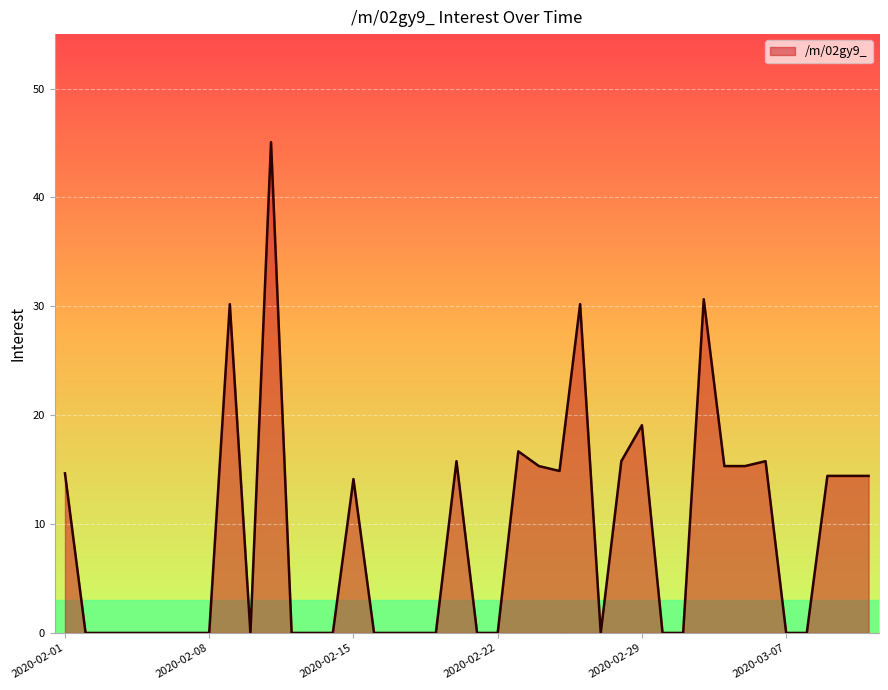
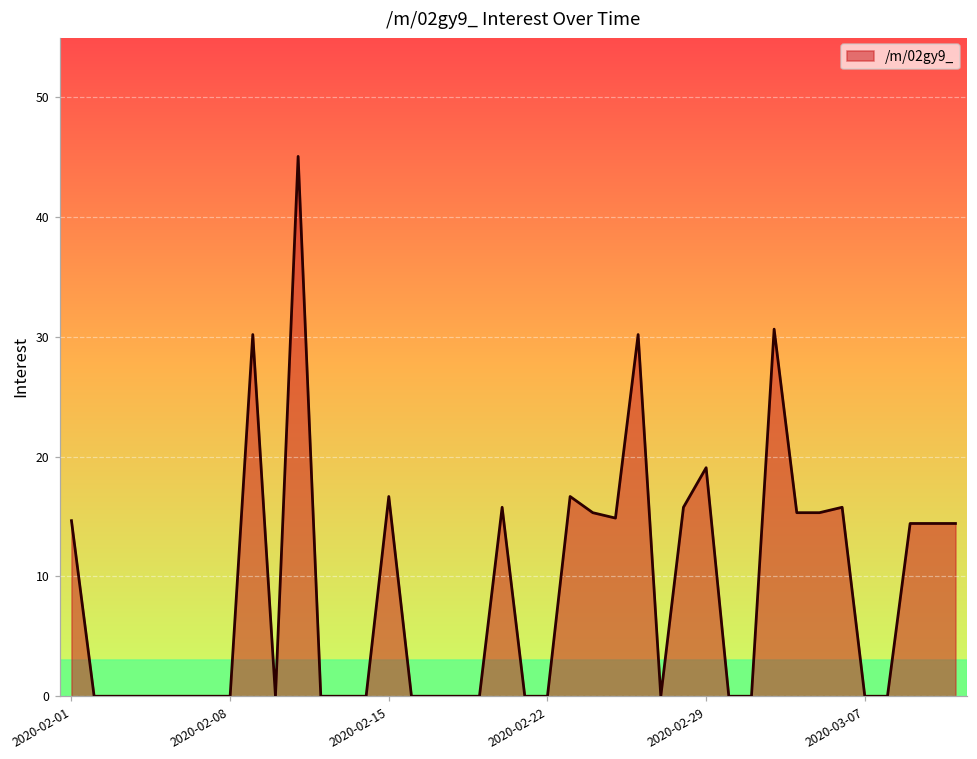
2020-02-15: 14.1 -> 16.7
